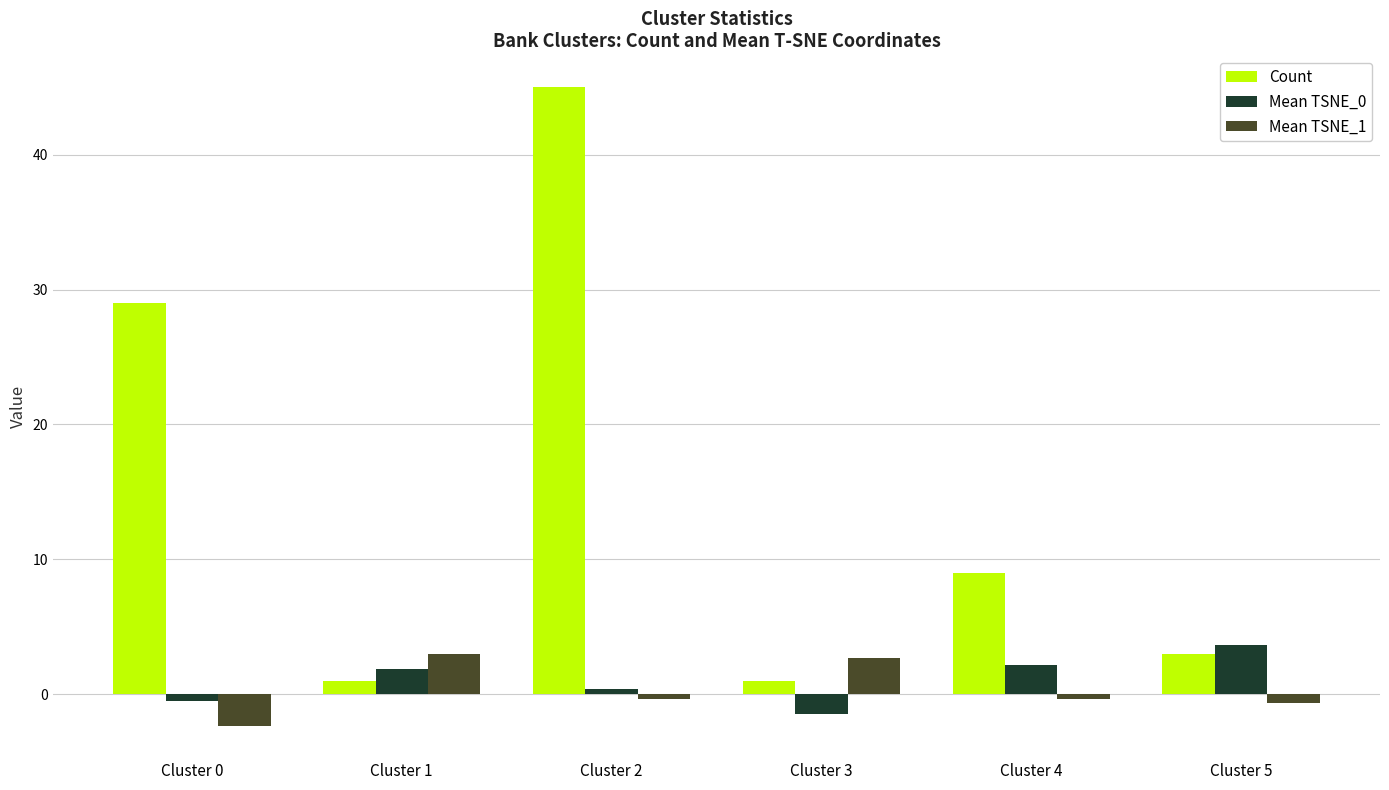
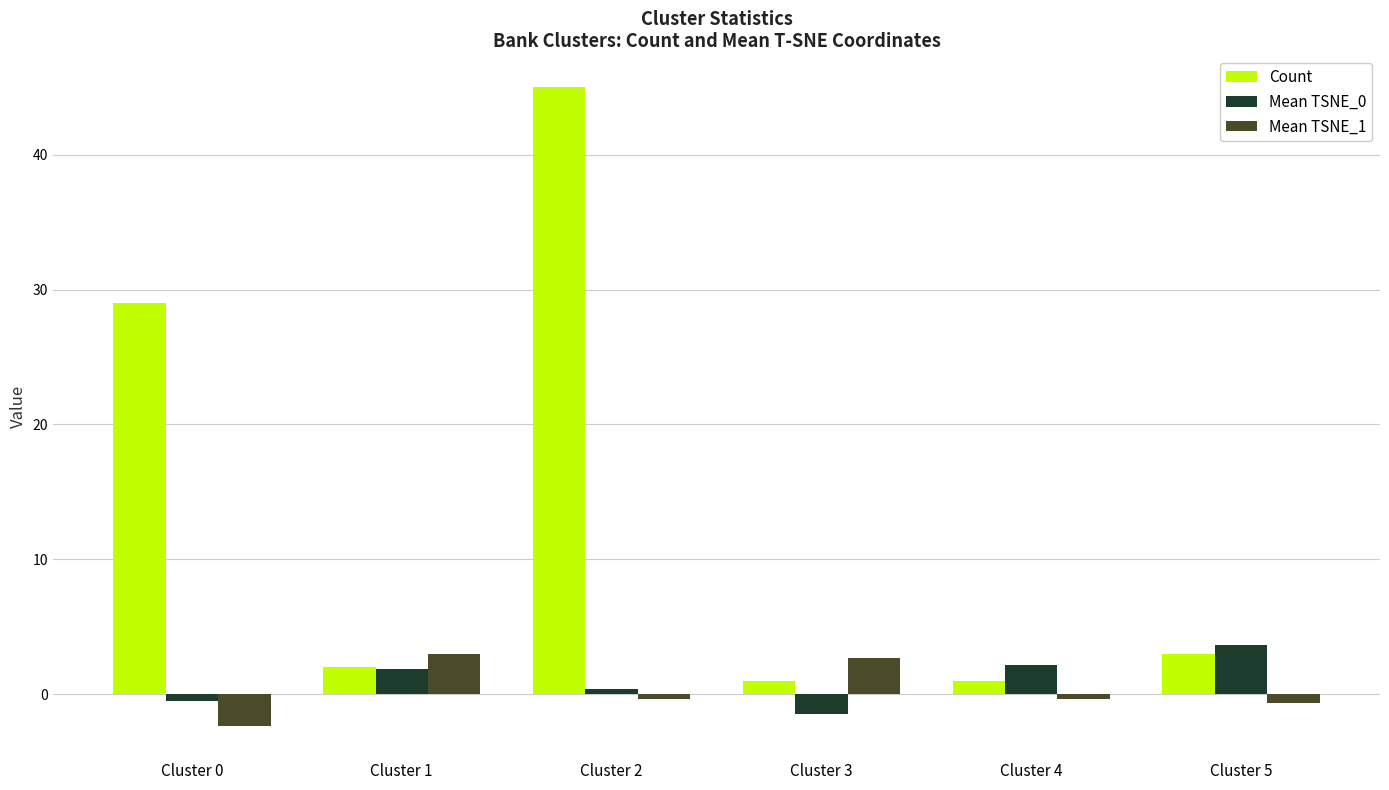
Count, Cluster 1: 1 -> 2
Count, Cluster 4: 9 -> 1
